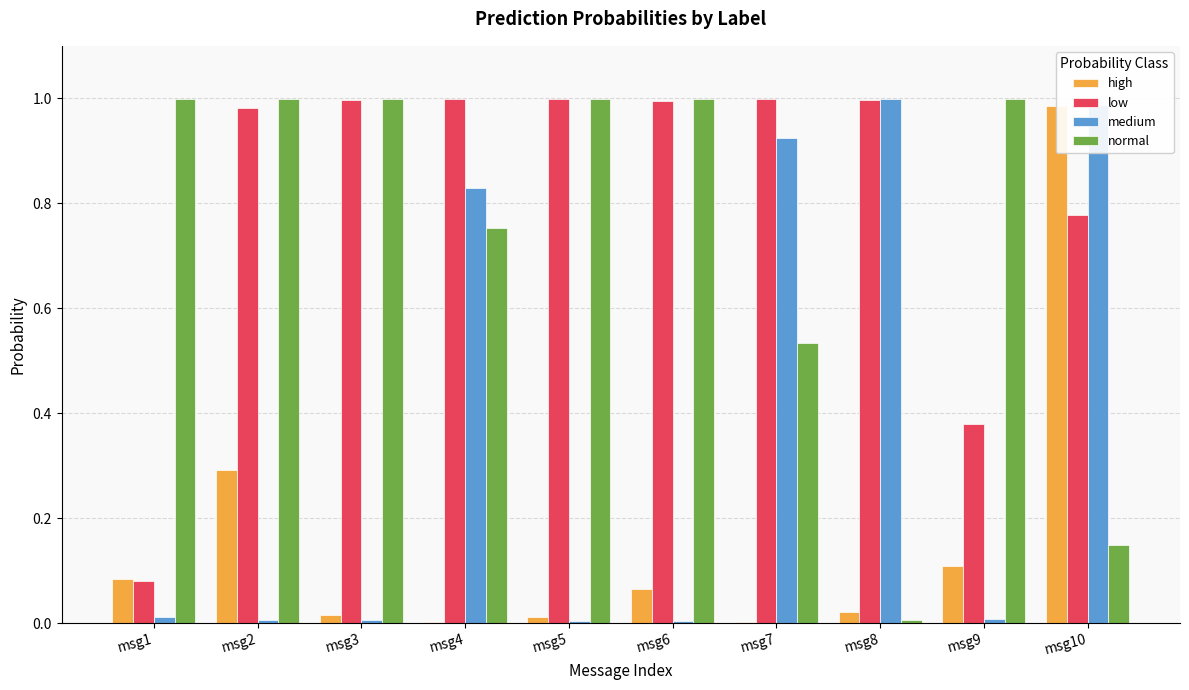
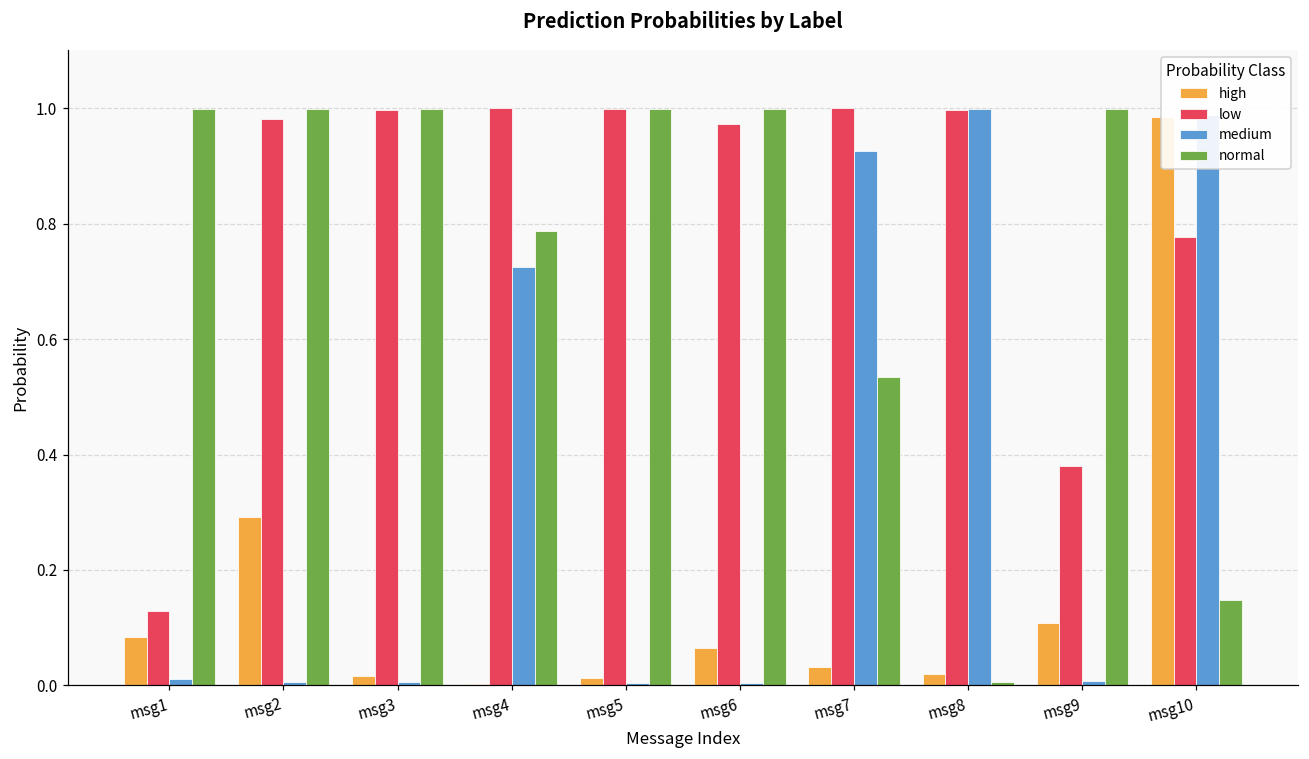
low, msg1: 0.08 -> 0.13
medium, msg4: 0.83 -> 0.72
normal, msg4: 0.75 -> 0.79
low, msg6: 0.99 -> 0.97
high, msg7: 0.00 -> 0.03
